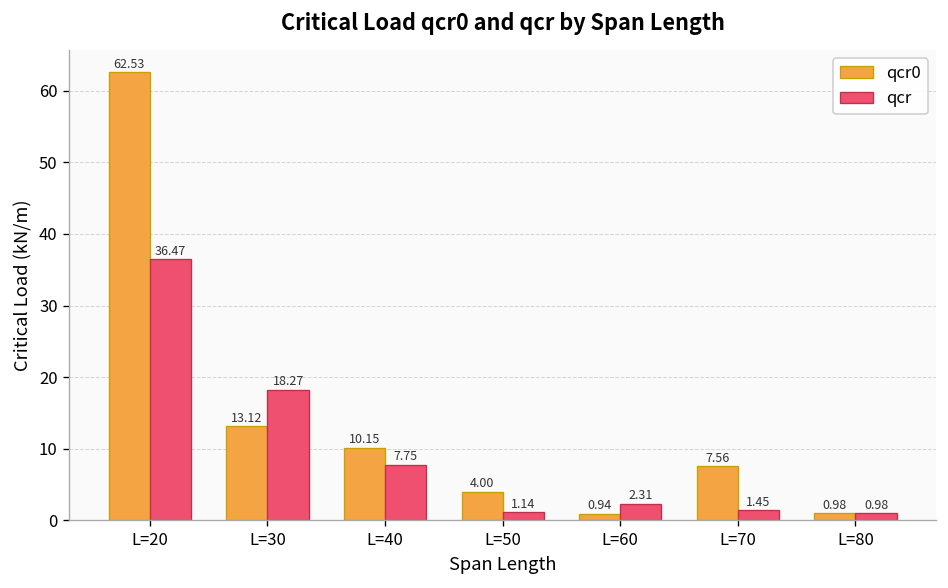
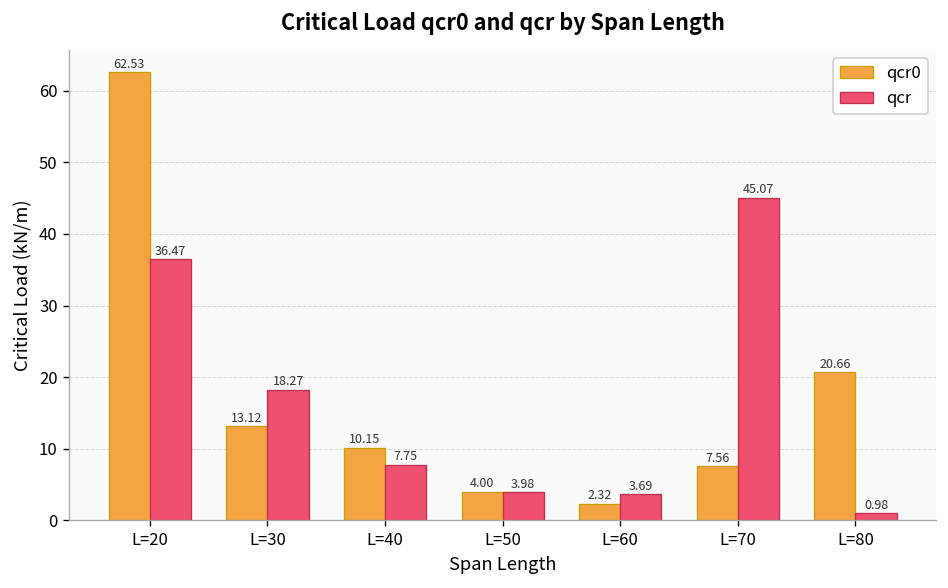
qcr, L=50: 1.14 -> 3.98
qcr0, L=60: 0.94 -> 2.32
qcr, L=60: 2.31 -> 3.69
qcr, L=70: 1.45 -> 45.07
qcr0, L=80: 0.98 -> 20.66
